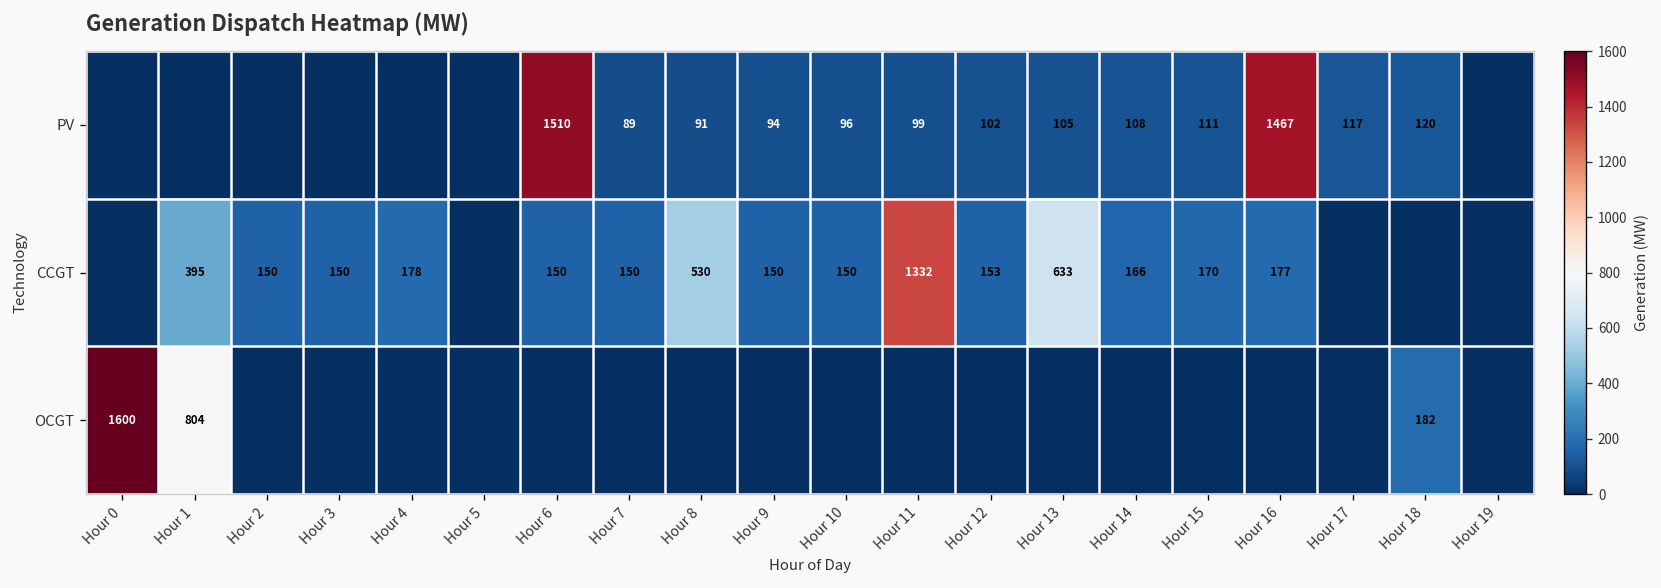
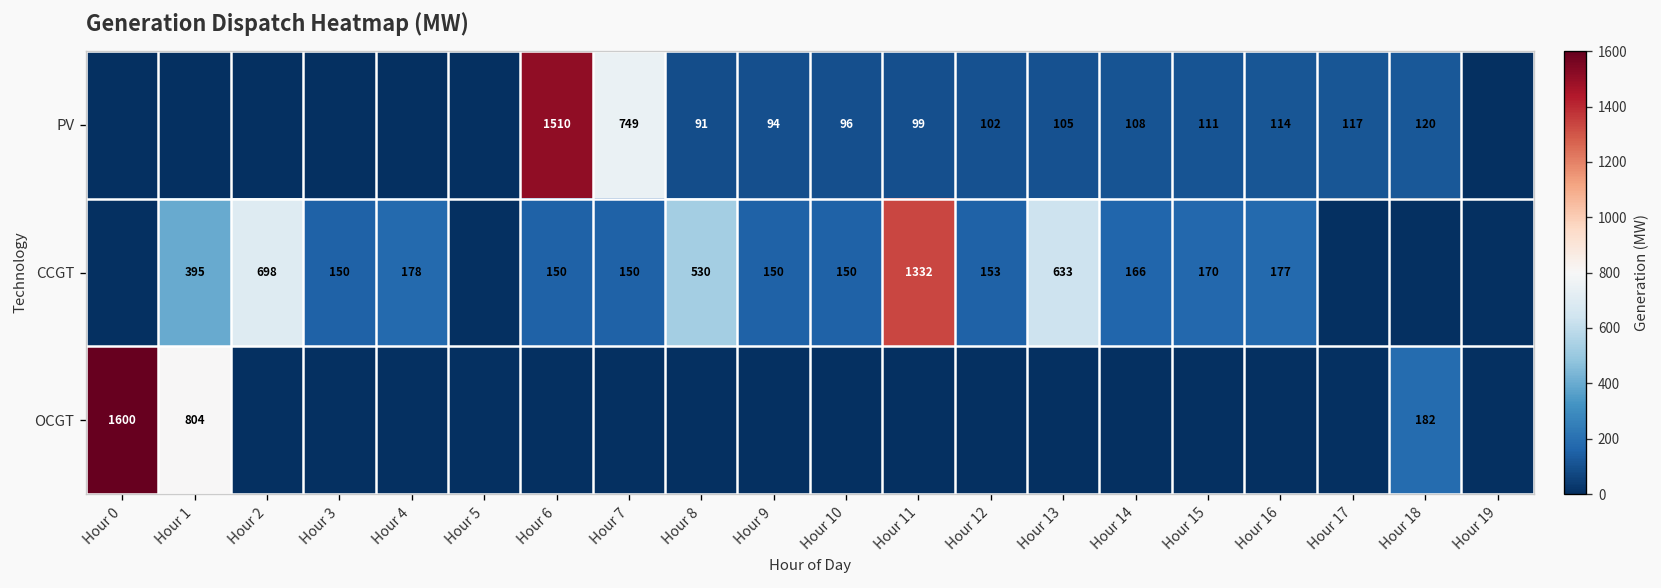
PV, Hour 7: 89 -> 749
PV, Hour 16: 1467 -> 114
CCGT, Hour 2: 150 -> 698
